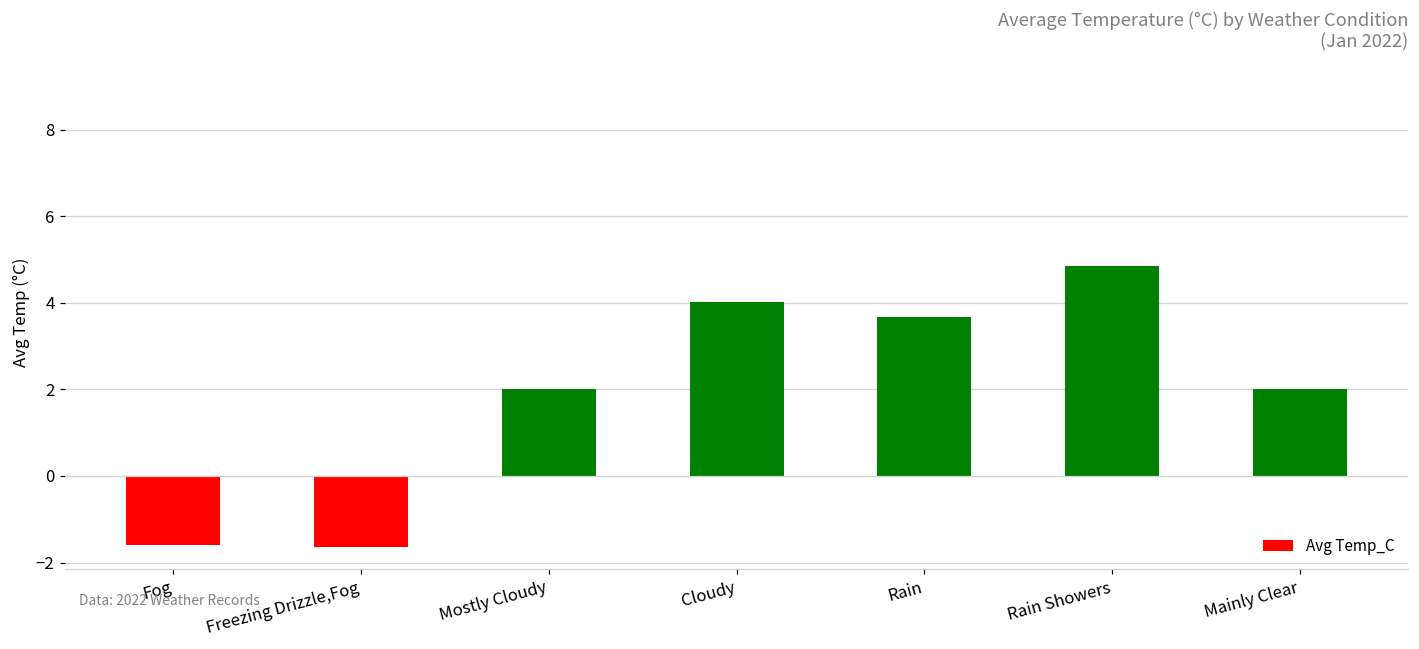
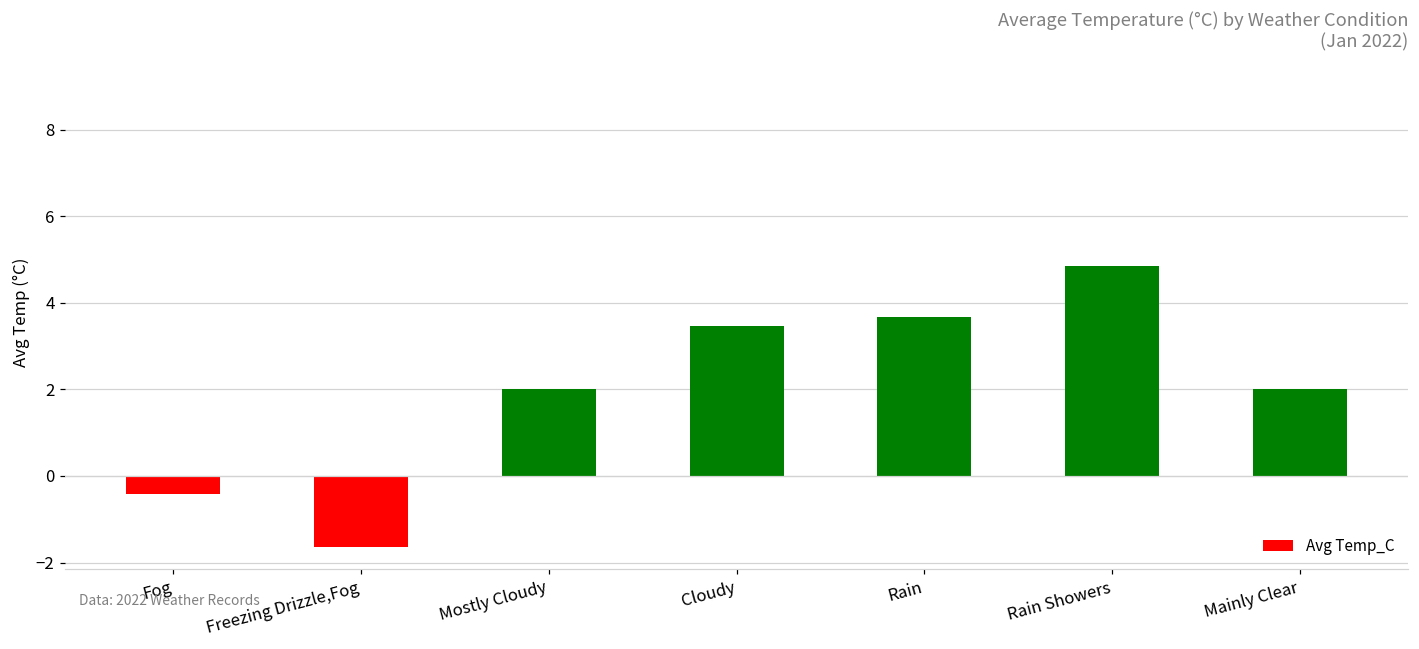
Fog: -1.6 -> -0.4
Cloudy: 4.0 -> 3.5
